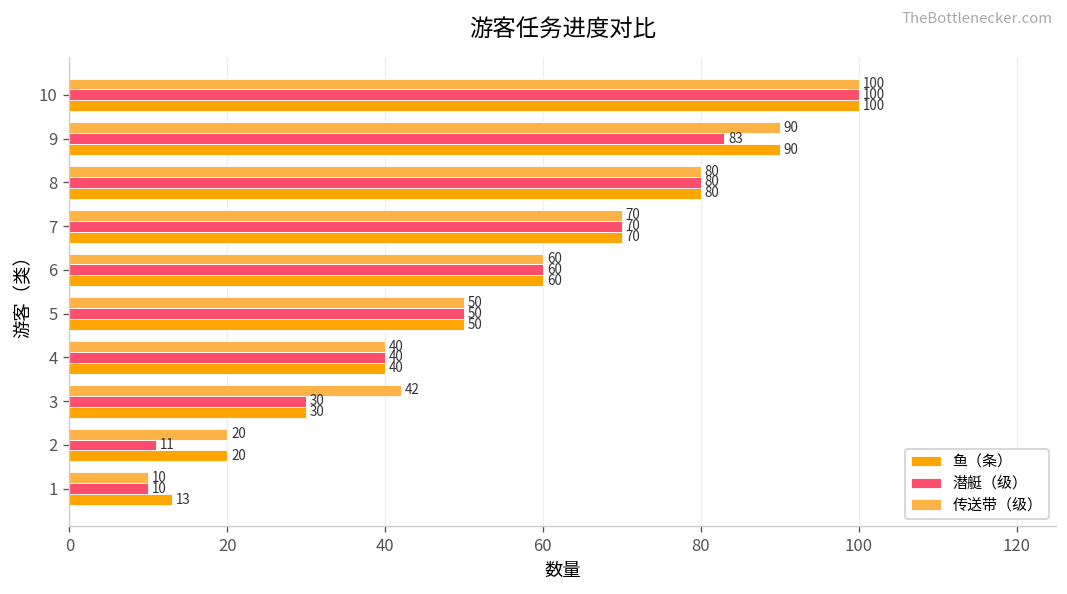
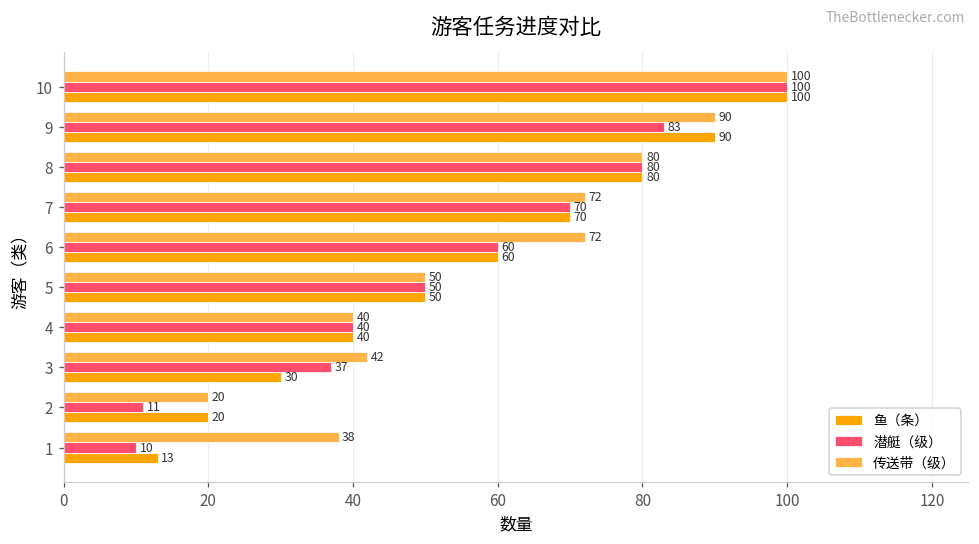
传送带（级）, 7: 70 -> 72
传送带（级）, 6: 60 -> 72
潜艇（级）, 3: 30 -> 37
传送带（级）, 1: 10 -> 38
